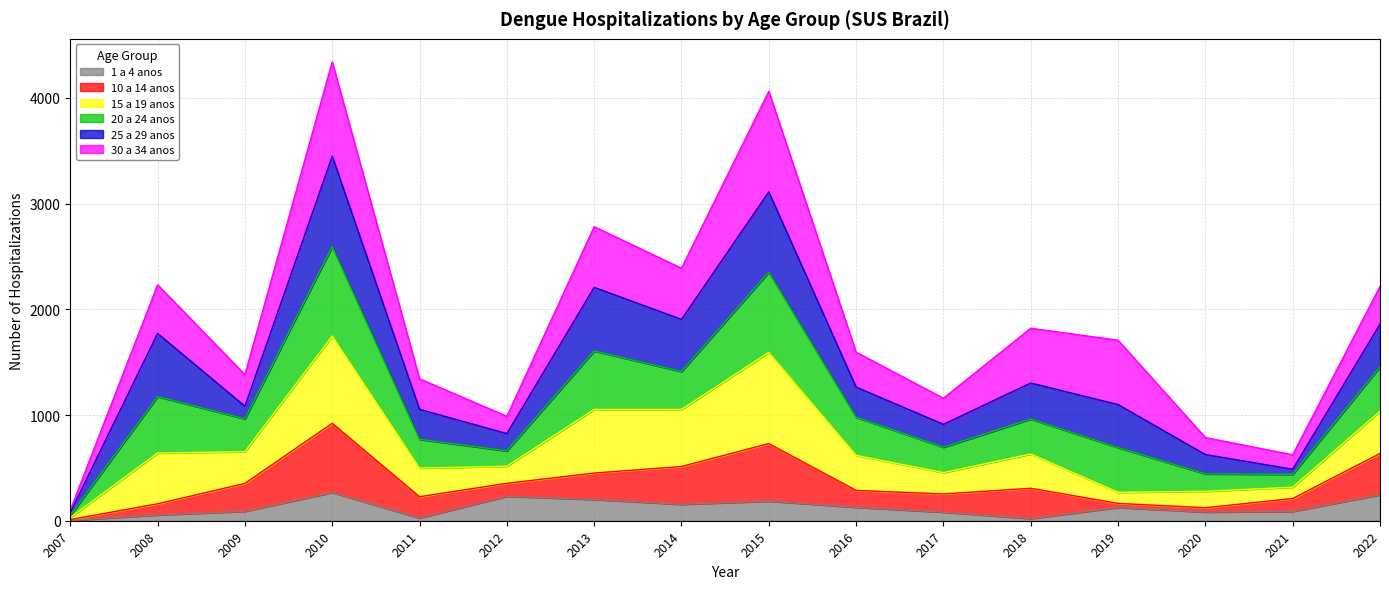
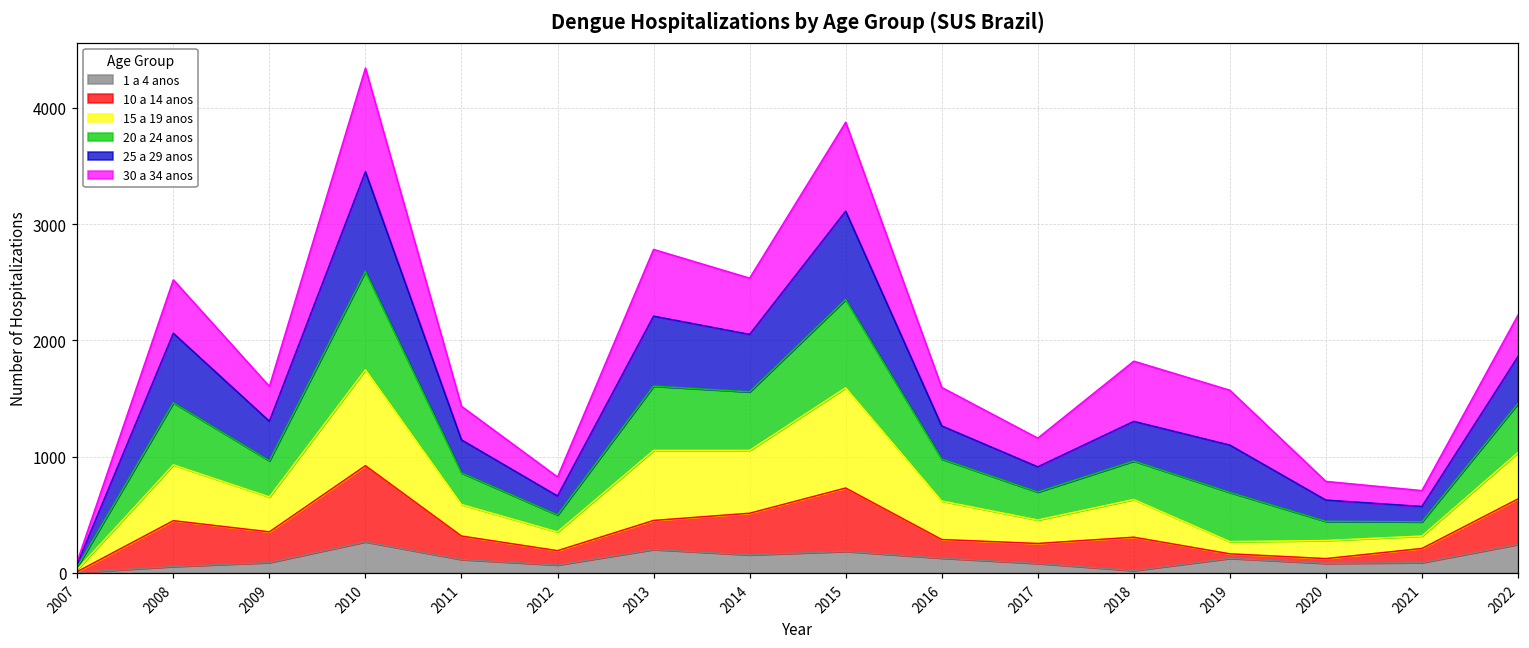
10 a 14 anos, 2008: 110 -> 390
25 a 29 anos, 2009: 120 -> 340
1 a 4 anos, 2011: 30 -> 120
1 a 4 anos, 2012: 230 -> 70
20 a 24 anos, 2014: 360 -> 500
30 a 34 anos, 2015: 950 -> 770
30 a 34 anos, 2019: 610 -> 470
25 a 29 anos, 2021: 50 -> 130
